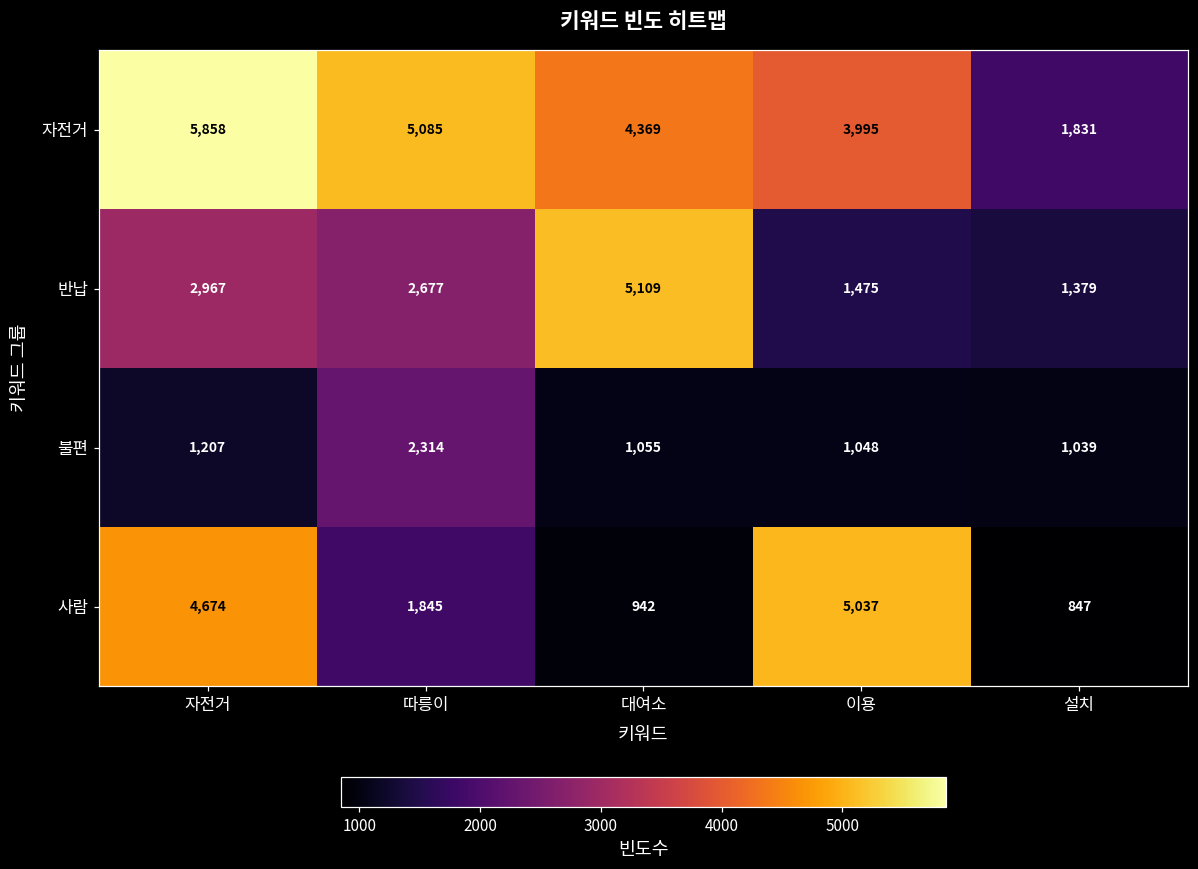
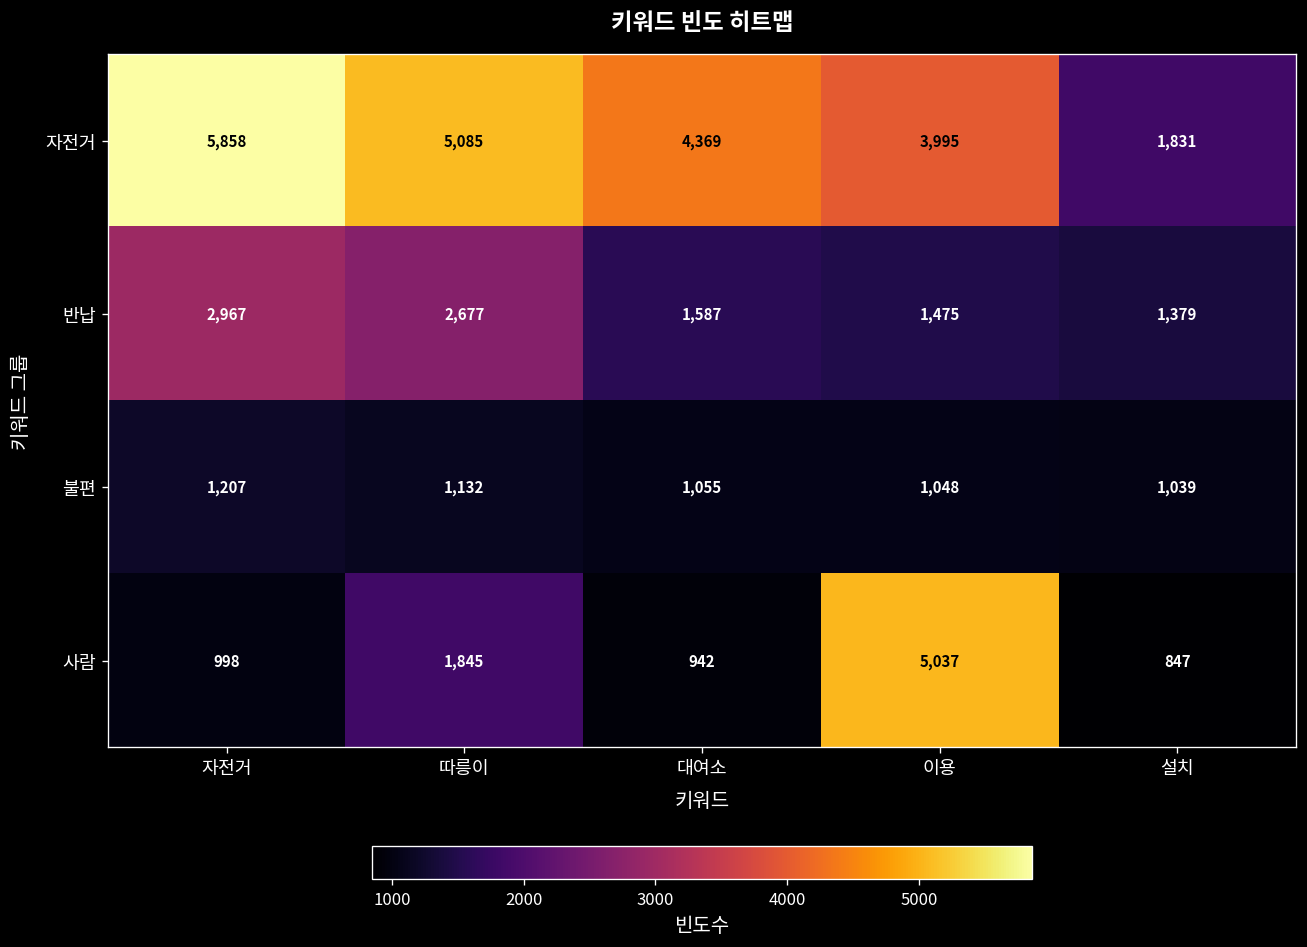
반납, 대여소: 5,109 -> 1,587
불편, 따릉이: 2,314 -> 1,132
사람, 자전거: 4,674 -> 998
